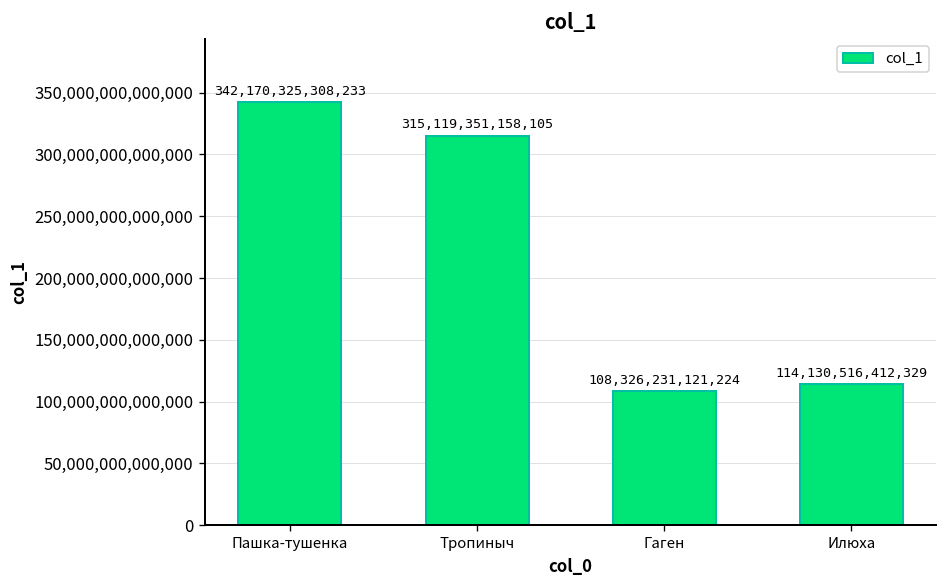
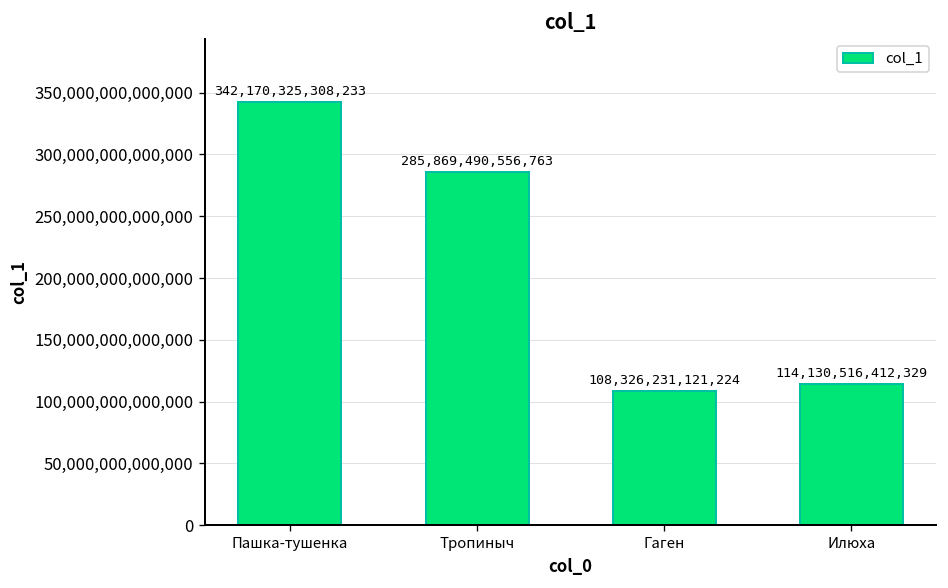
Тропиныч: 315,119,351,158,105 -> 285,869,490,556,763
